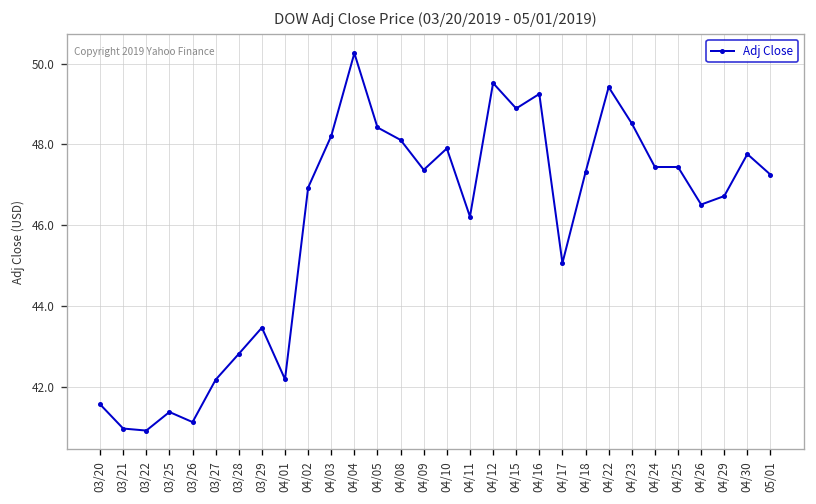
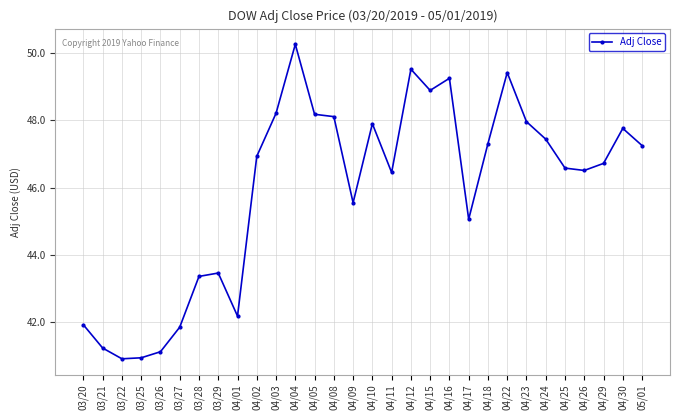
03/20: 41.6 -> 41.9
03/21: 41.0 -> 41.2
03/25: 41.4 -> 40.9
03/27: 42.2 -> 41.9
03/28: 42.8 -> 43.4
04/05: 48.4 -> 48.2
04/09: 47.4 -> 45.6
04/11: 46.2 -> 46.5
04/23: 48.5 -> 48.0
04/25: 47.4 -> 46.6
